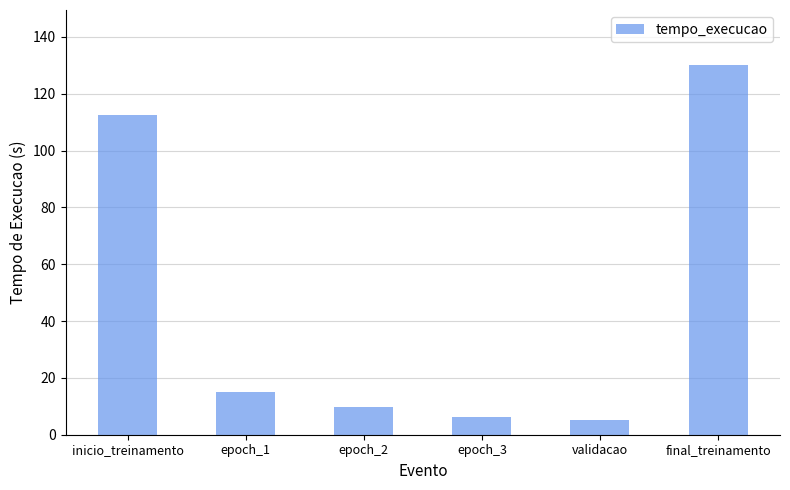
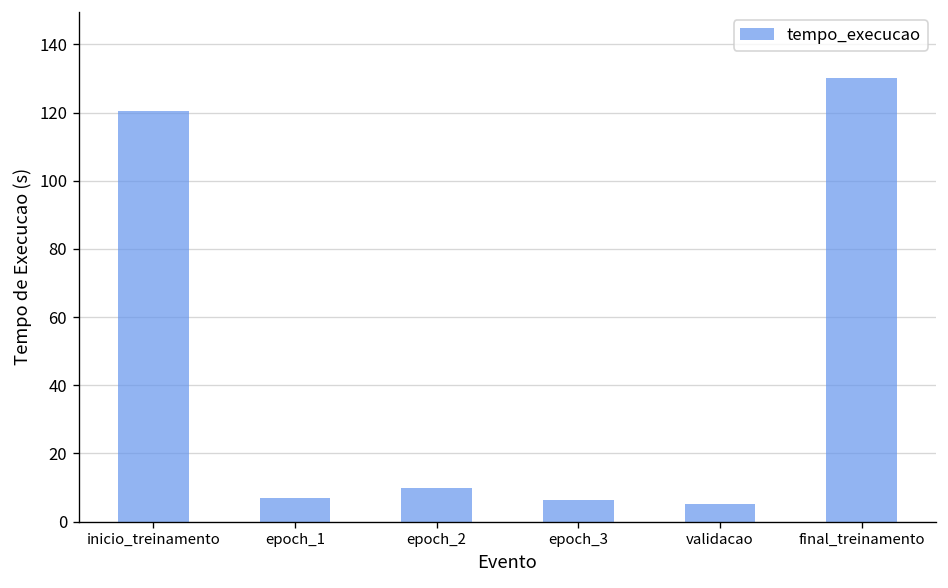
inicio_treinamento: 113 -> 121
epoch_1: 15 -> 7
